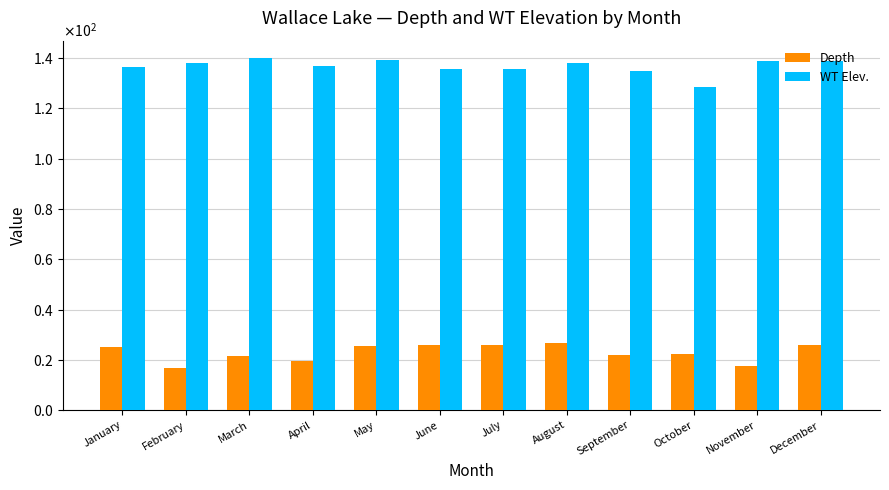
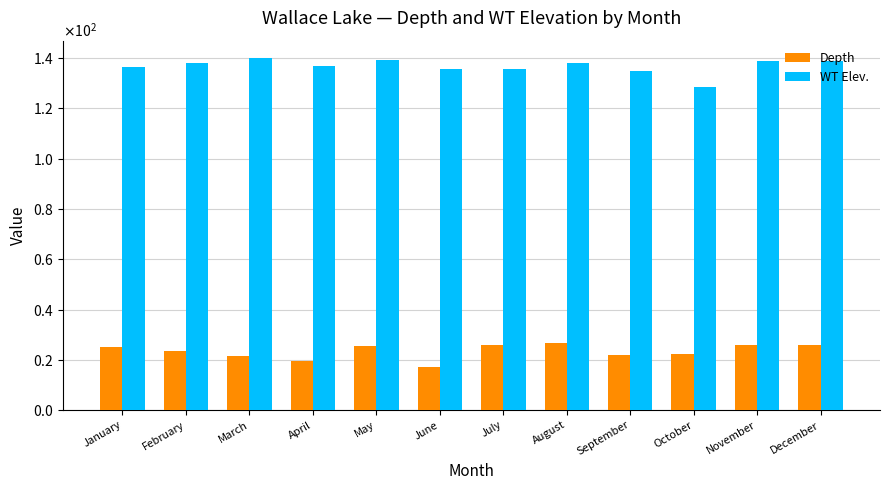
Depth, February: 17 -> 24
Depth, June: 26 -> 17
Depth, November: 18 -> 26
